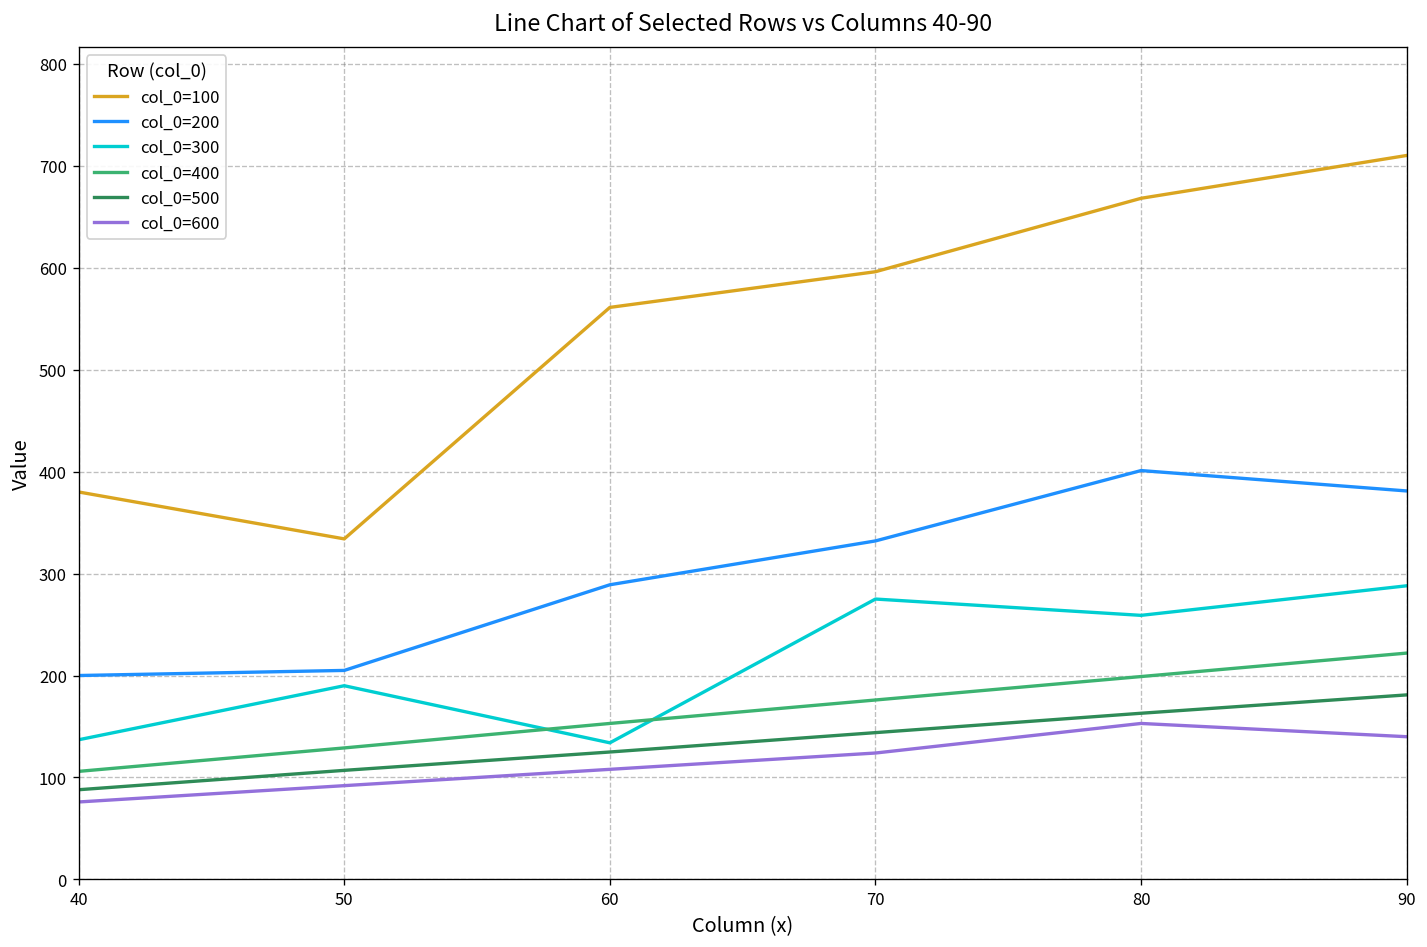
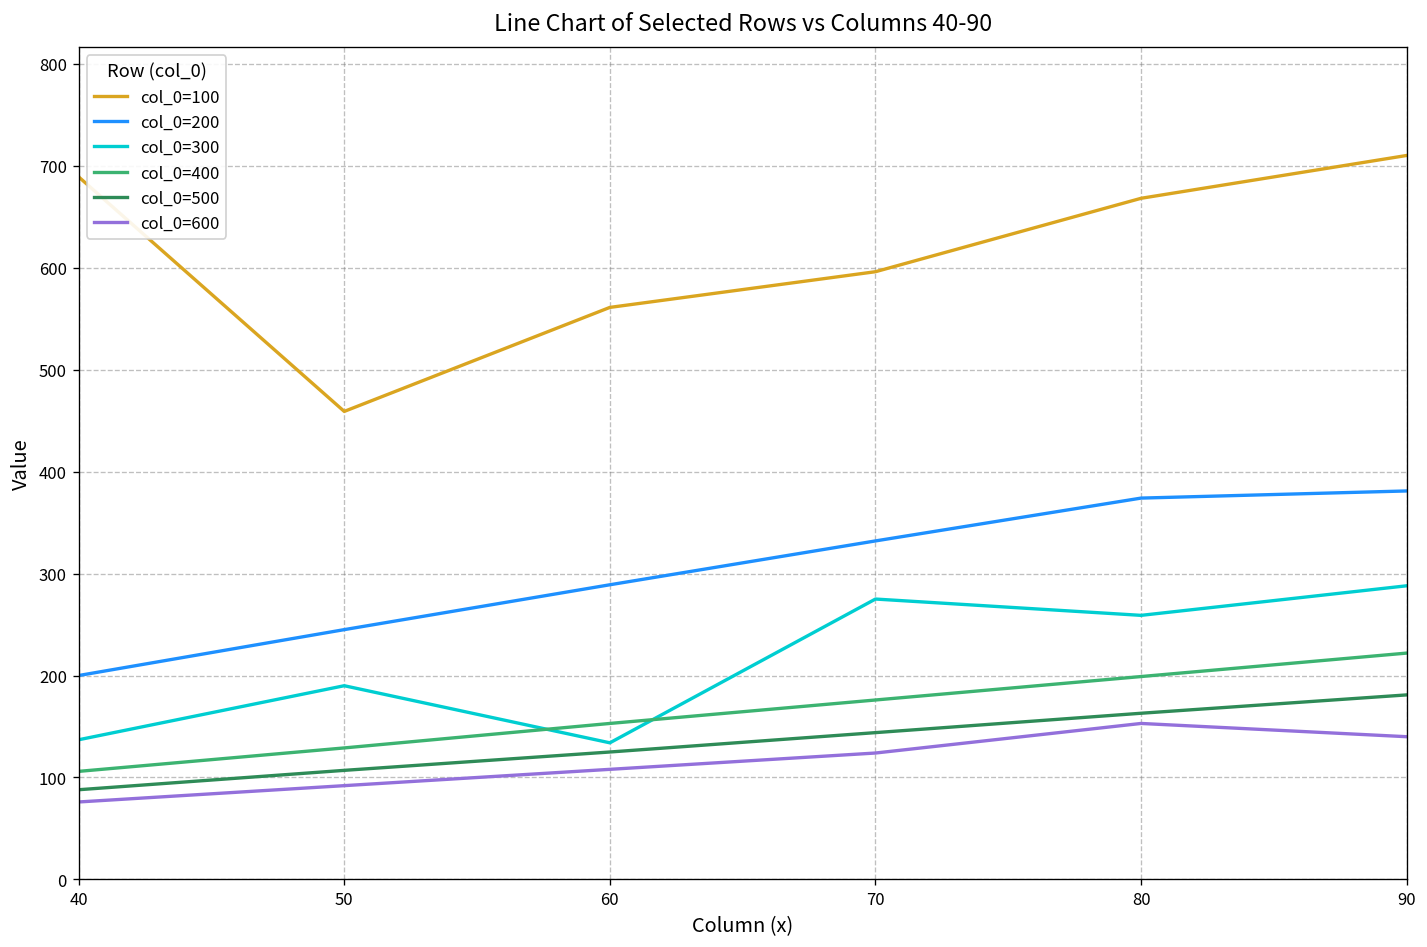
col_0=100, 40: 380 -> 690
col_0=100, 50: 330 -> 460
col_0=200, 50: 210 -> 250
col_0=200, 80: 400 -> 370
